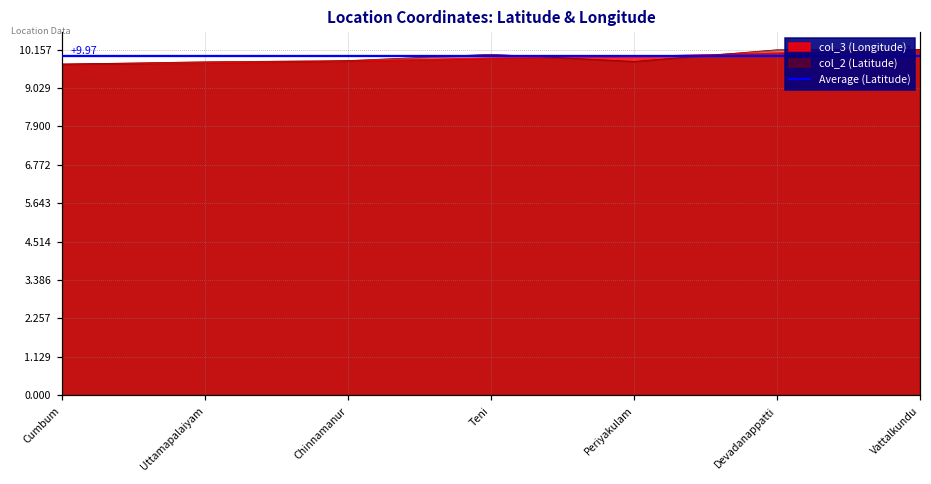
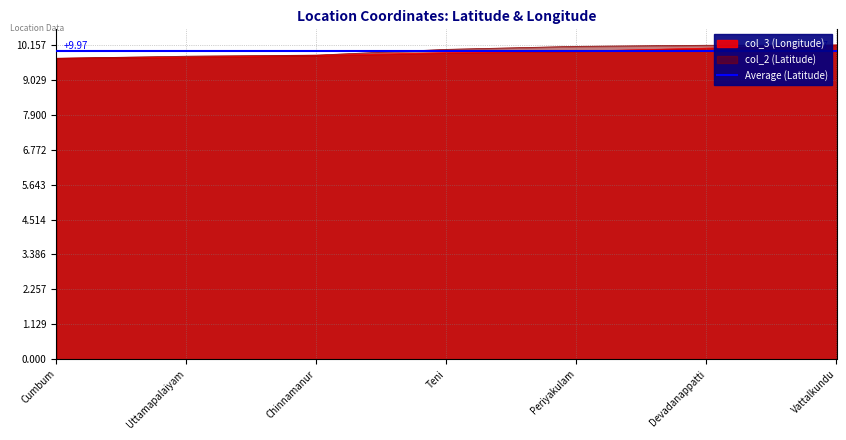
col_2 (Latitude), Periyakulam: 9.8 -> 10.1
